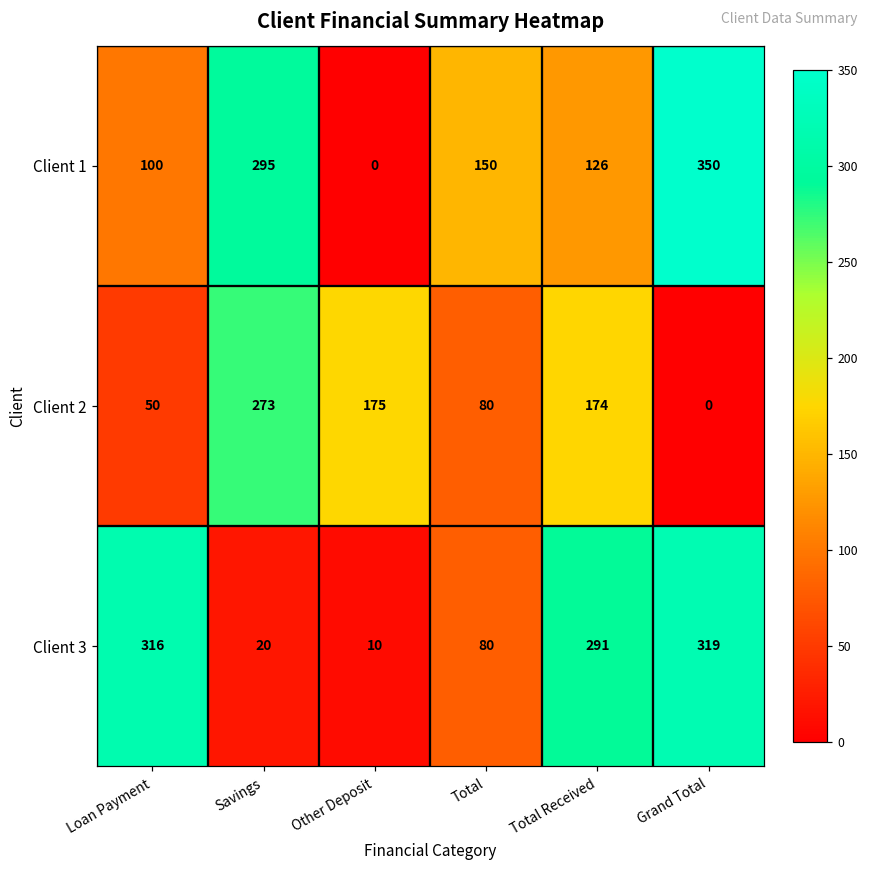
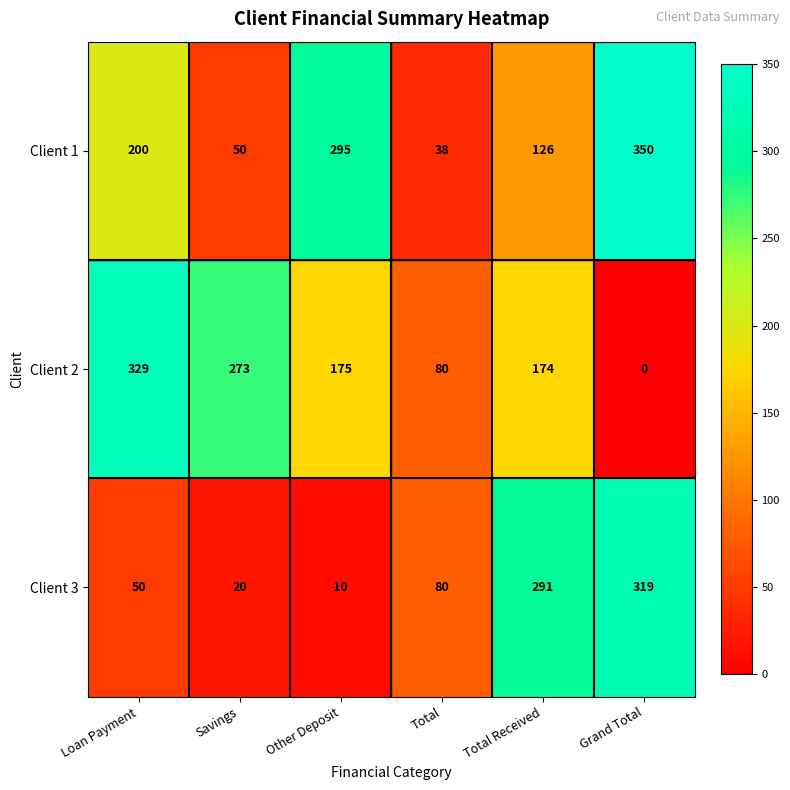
Client 1, Loan Payment: 100 -> 200
Client 1, Savings: 295 -> 50
Client 1, Other Deposit: 0 -> 295
Client 1, Total: 150 -> 38
Client 2, Loan Payment: 50 -> 329
Client 3, Loan Payment: 316 -> 50
